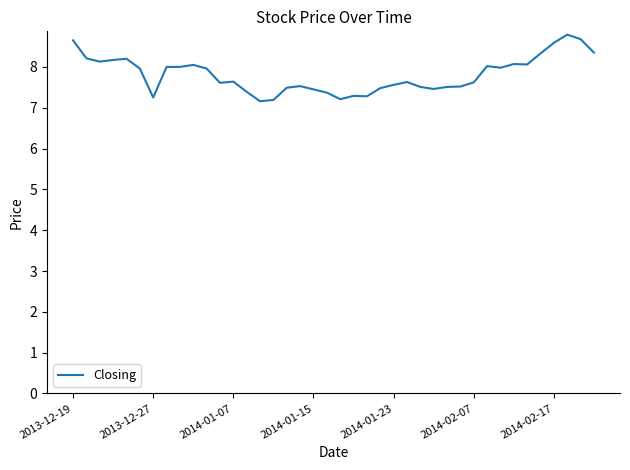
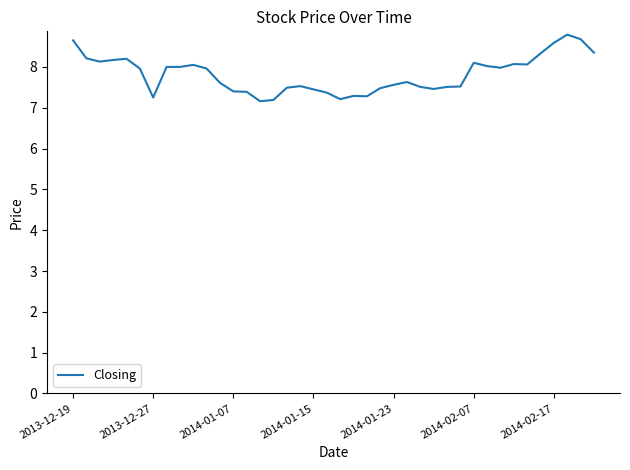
2014-01-07: 7.6 -> 7.4
2014-02-07: 7.6 -> 8.1
